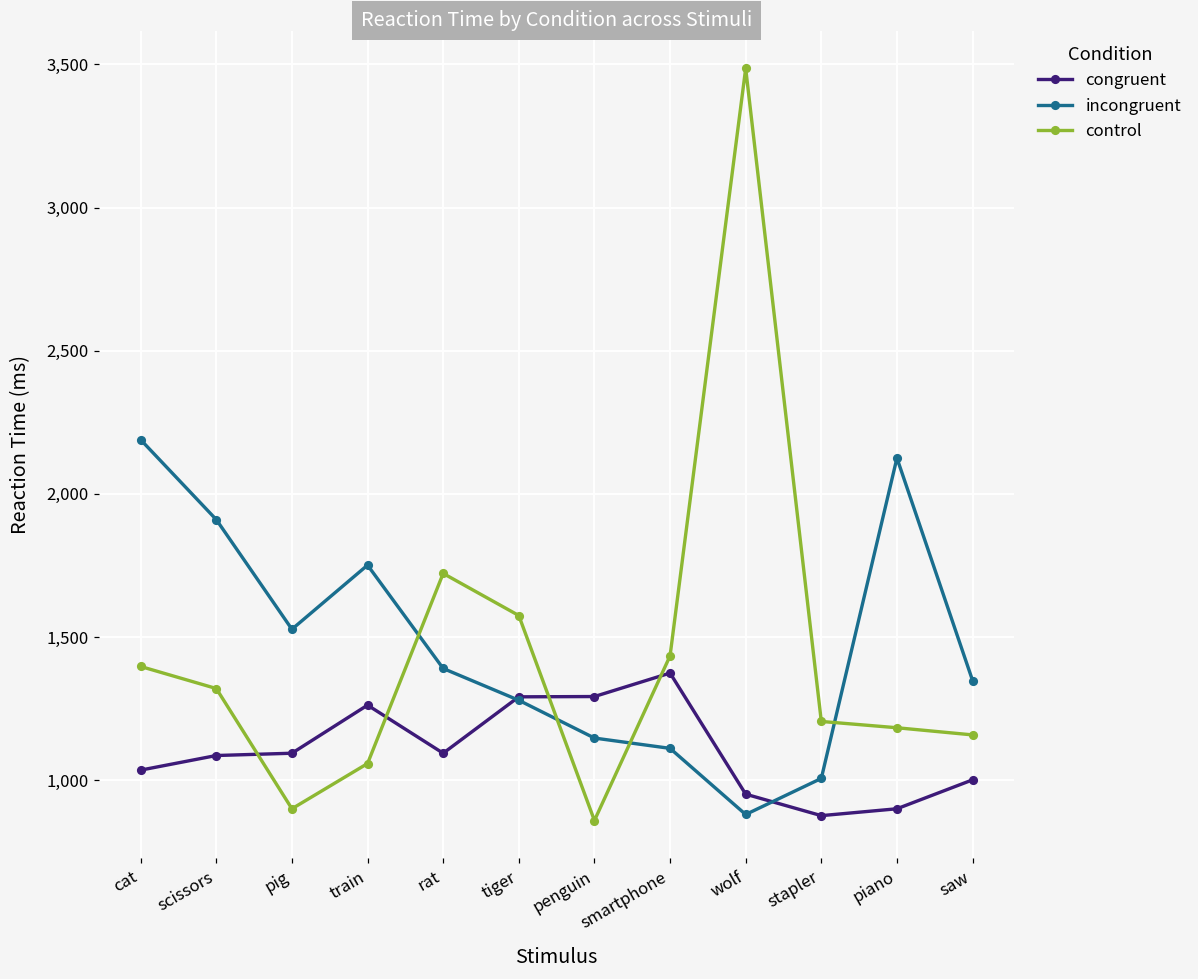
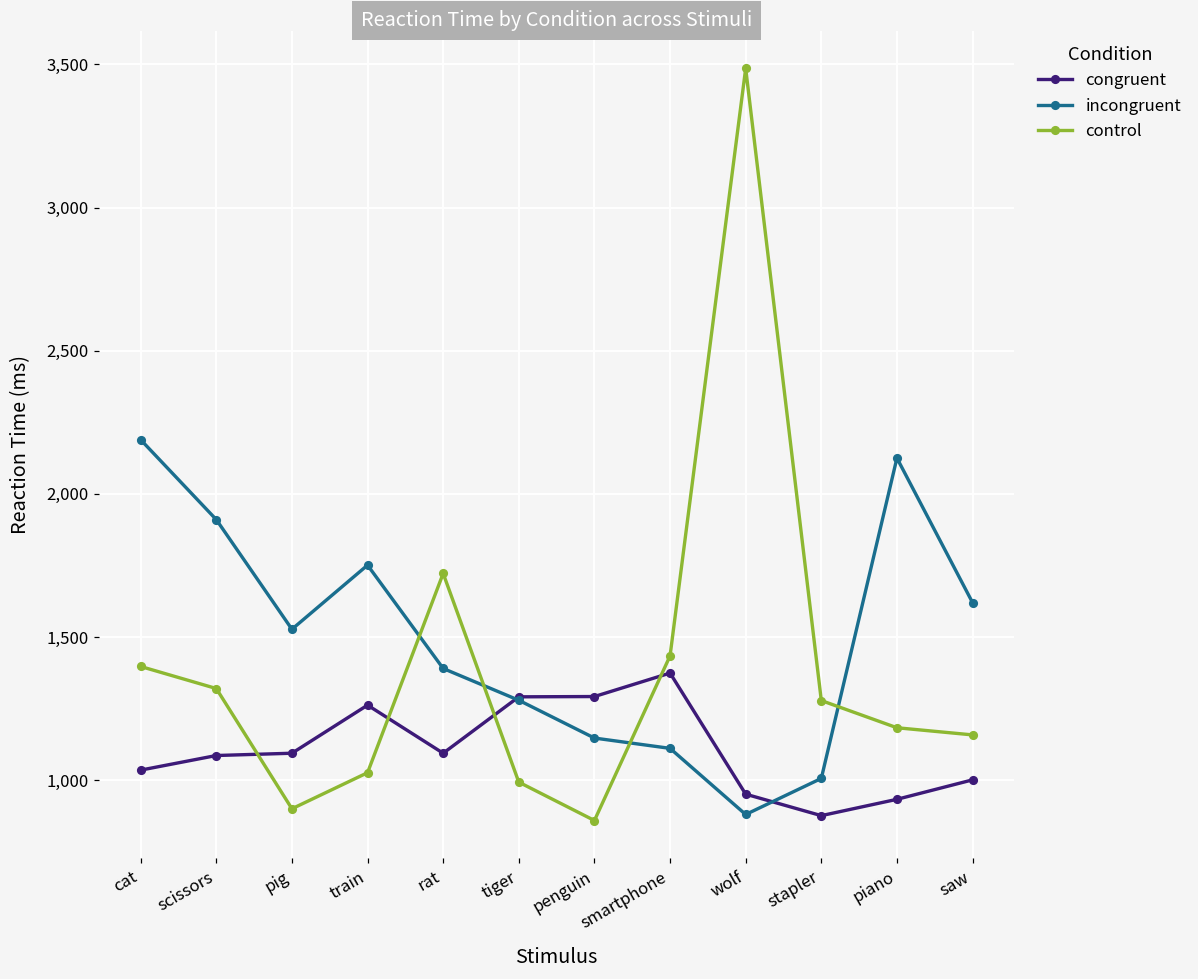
control, train: 1,060 -> 1,030
control, tiger: 1,580 -> 990
control, stapler: 1,210 -> 1,280
congruent, piano: 900 -> 930
incongruent, saw: 1,350 -> 1,620
